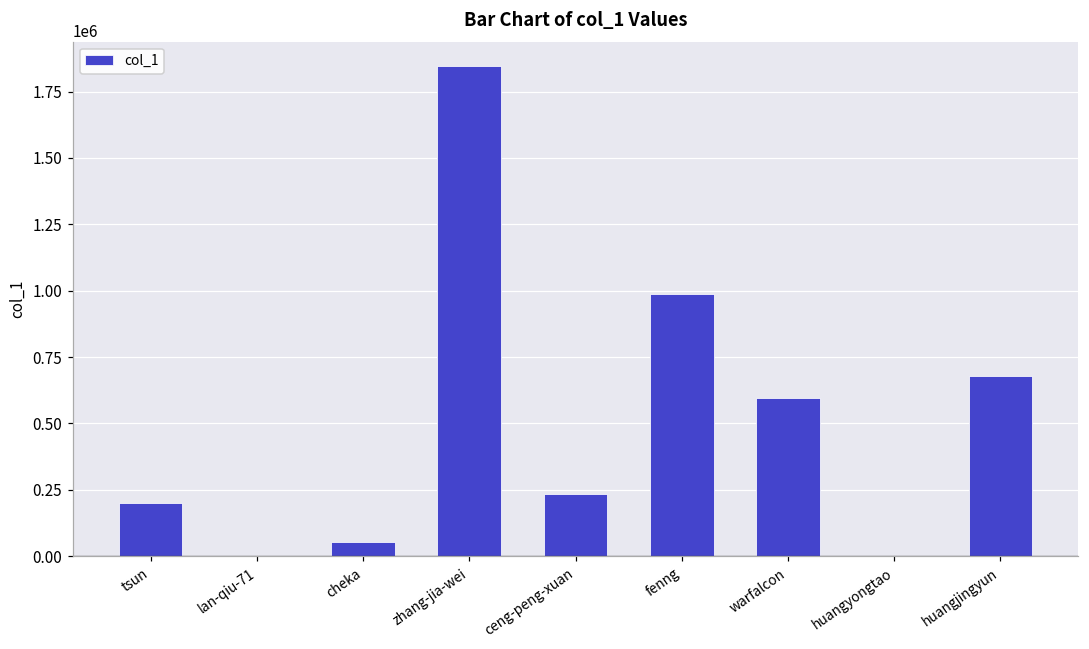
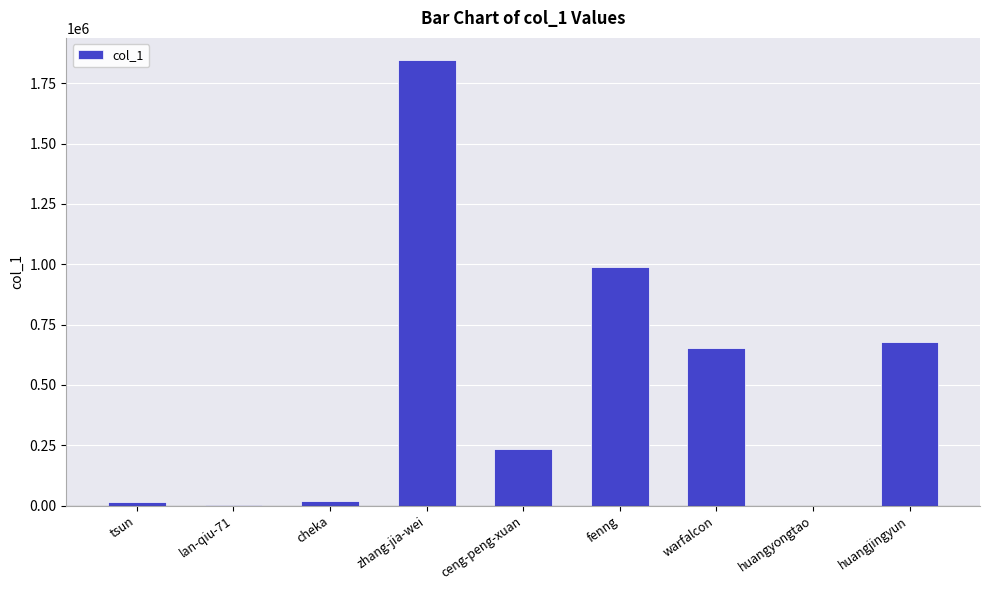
tsun: 200000 -> 20000
cheka: 50000 -> 20000
warfalcon: 590000 -> 650000
